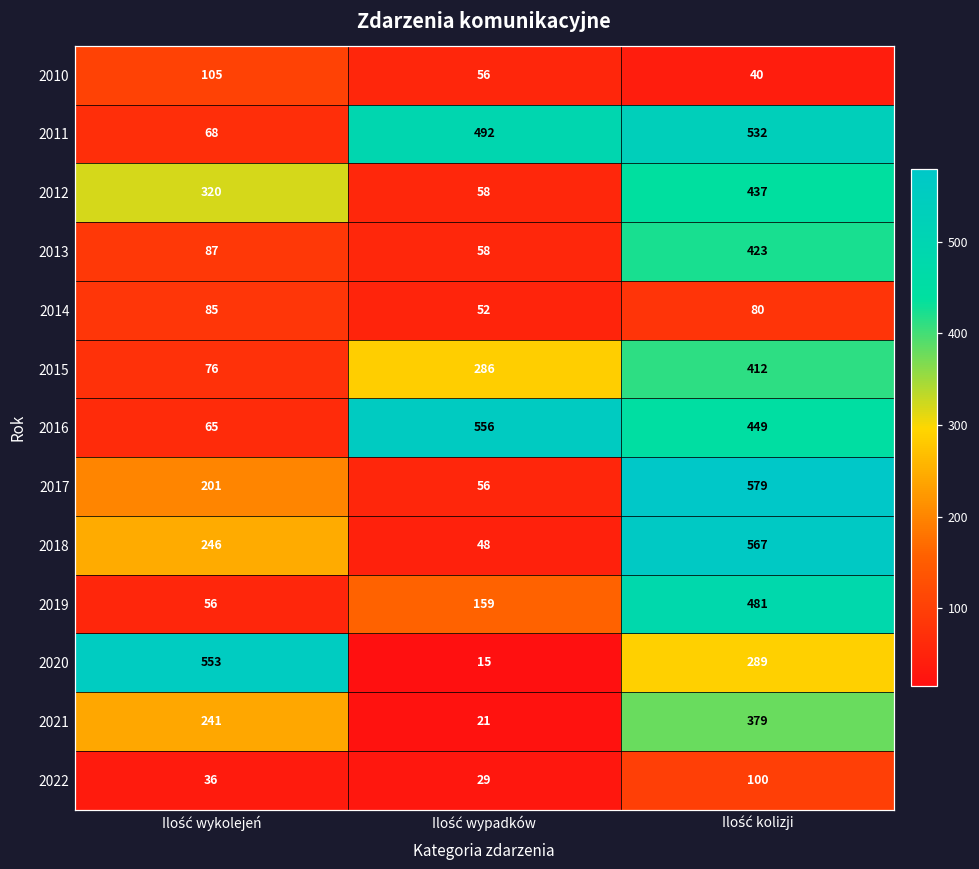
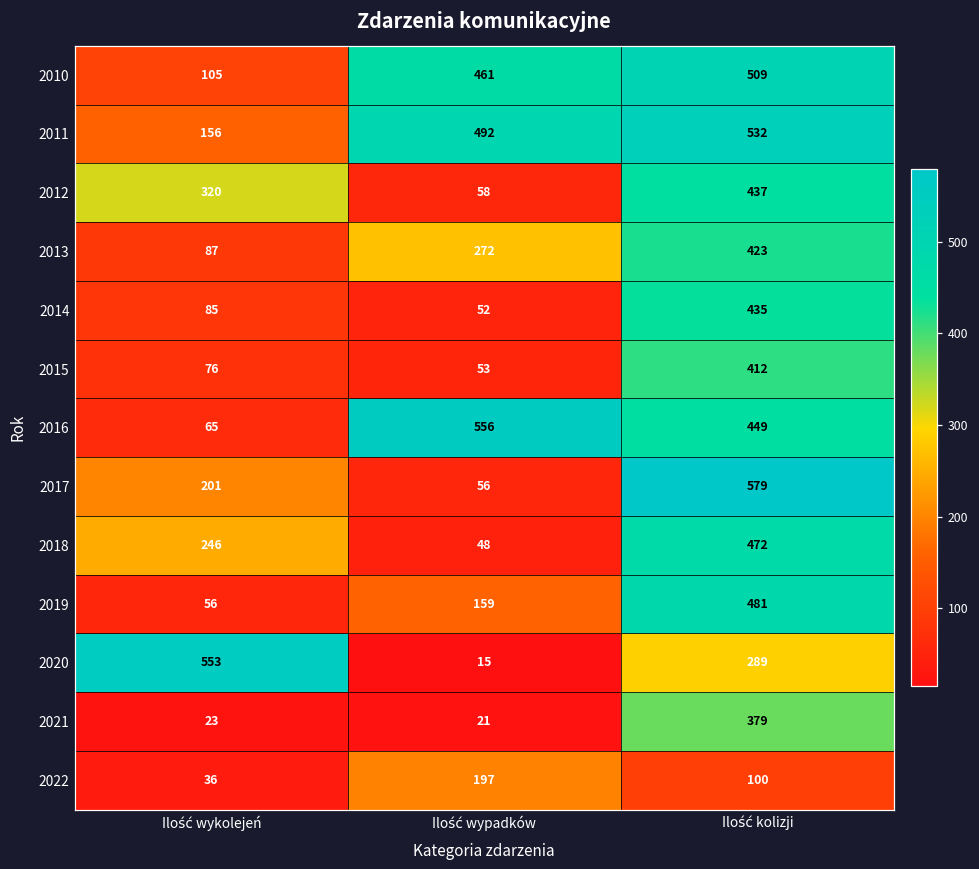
2010, Ilość wypadków: 56 -> 461
2010, Ilość kolizji: 40 -> 509
2011, Ilość wykolejeń: 68 -> 156
2013, Ilość wypadków: 58 -> 272
2014, Ilość kolizji: 80 -> 435
2015, Ilość wypadków: 286 -> 53
2018, Ilość kolizji: 567 -> 472
2021, Ilość wykolejeń: 241 -> 23
2022, Ilość wypadków: 29 -> 197
